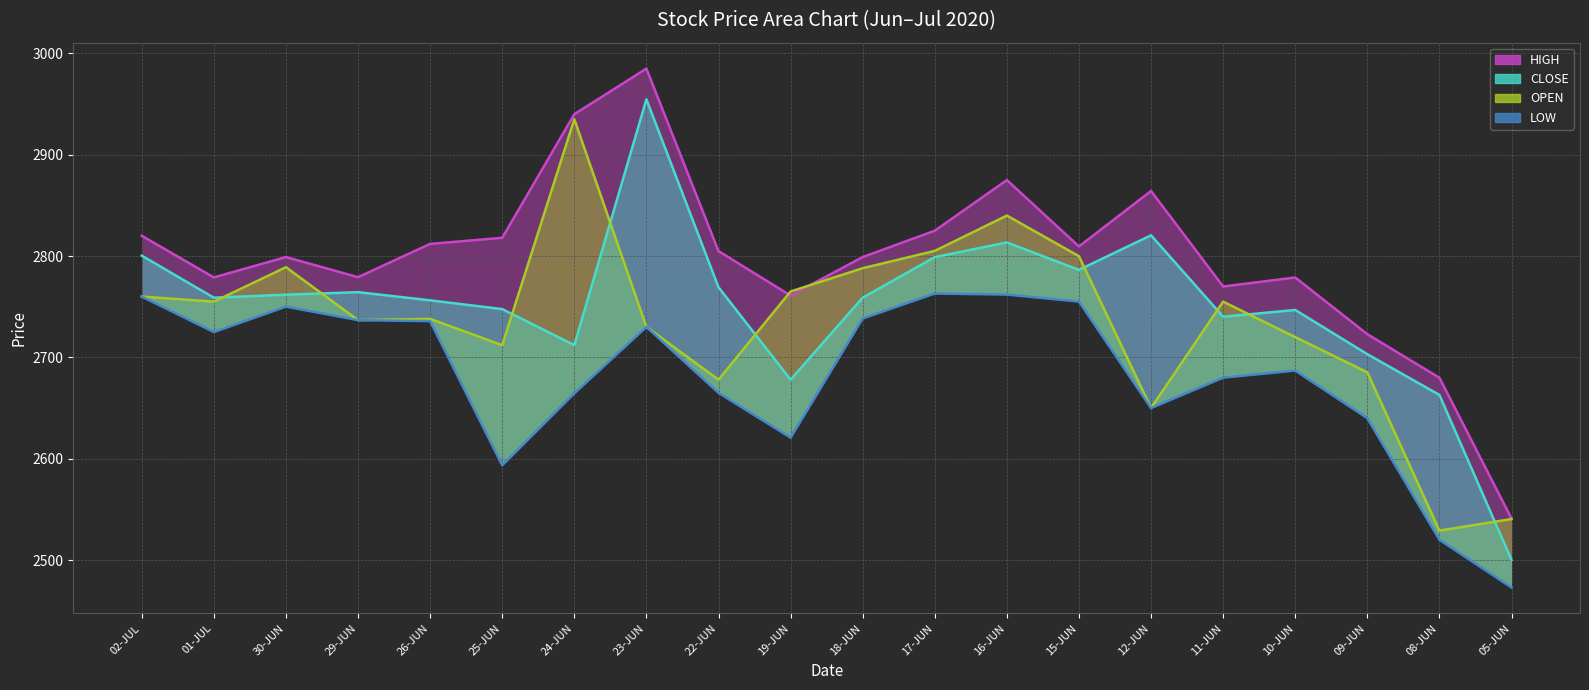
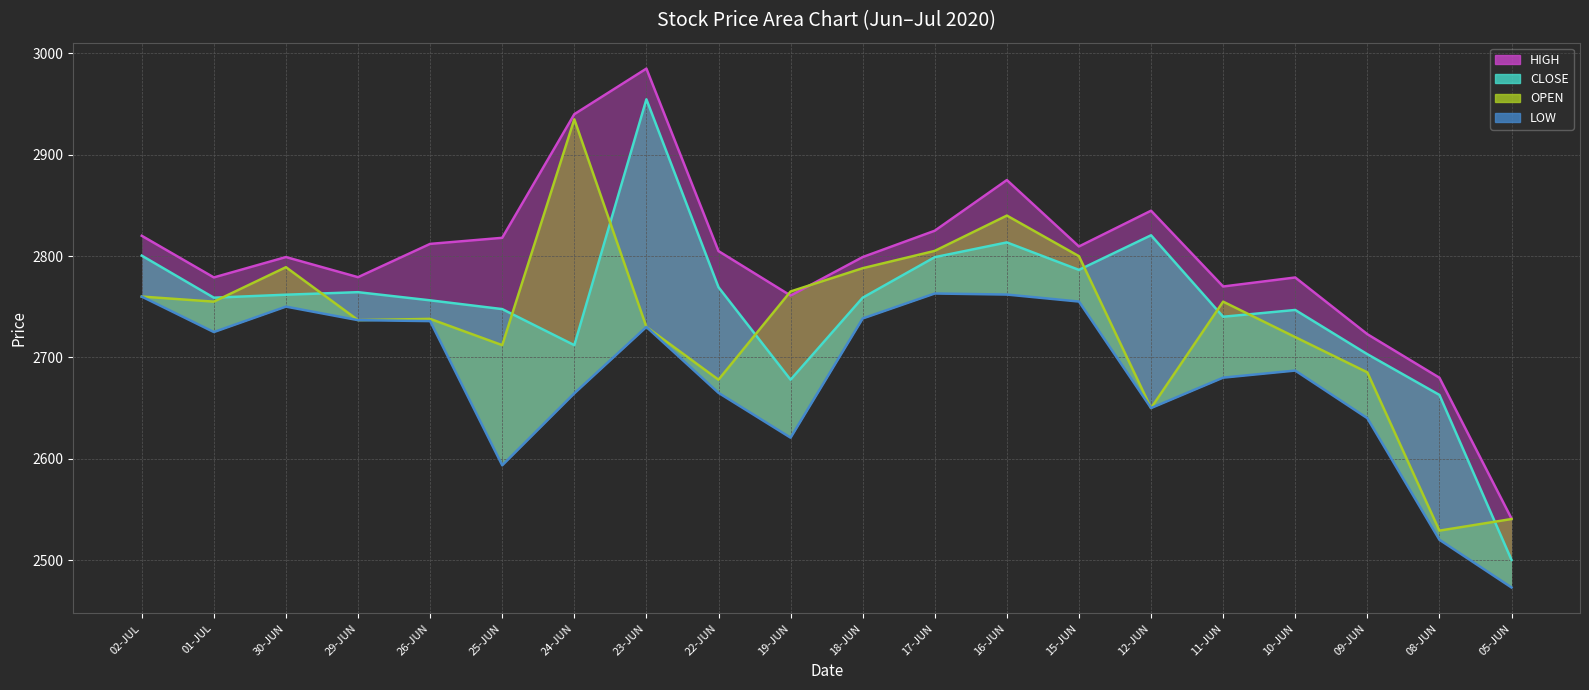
HIGH, 12-JUN: 2864 -> 2845
